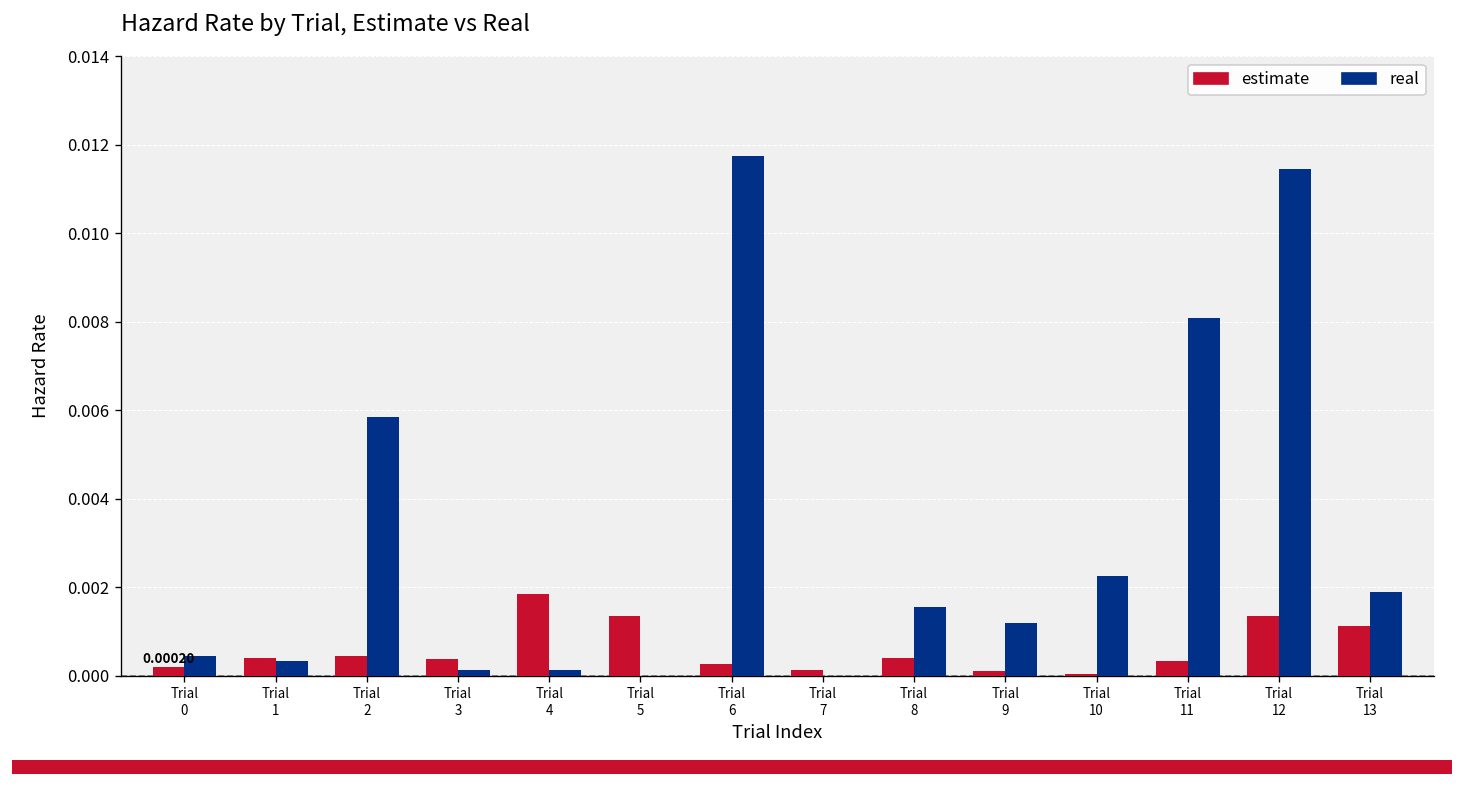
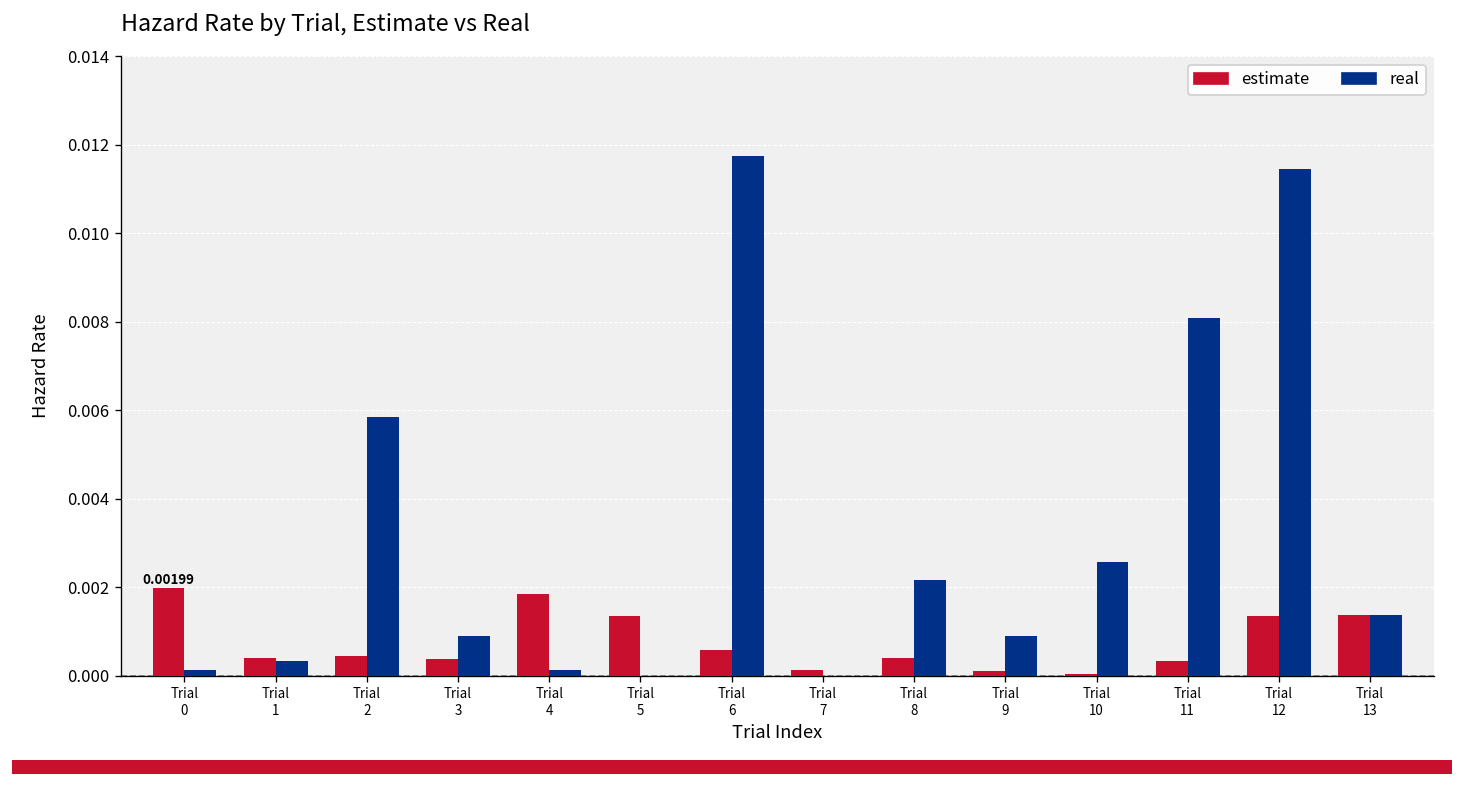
estimate, Trial 0: 0.00020 -> 0.00199
real, Trial 0: 0.0005 -> 0.0001
real, Trial 3: 0.0001 -> 0.0009
estimate, Trial 6: 0.0003 -> 0.0006
real, Trial 8: 0.0016 -> 0.0022
real, Trial 9: 0.0012 -> 0.0009
real, Trial 10: 0.0022 -> 0.0026
estimate, Trial 13: 0.0011 -> 0.0014
real, Trial 13: 0.0019 -> 0.0014
